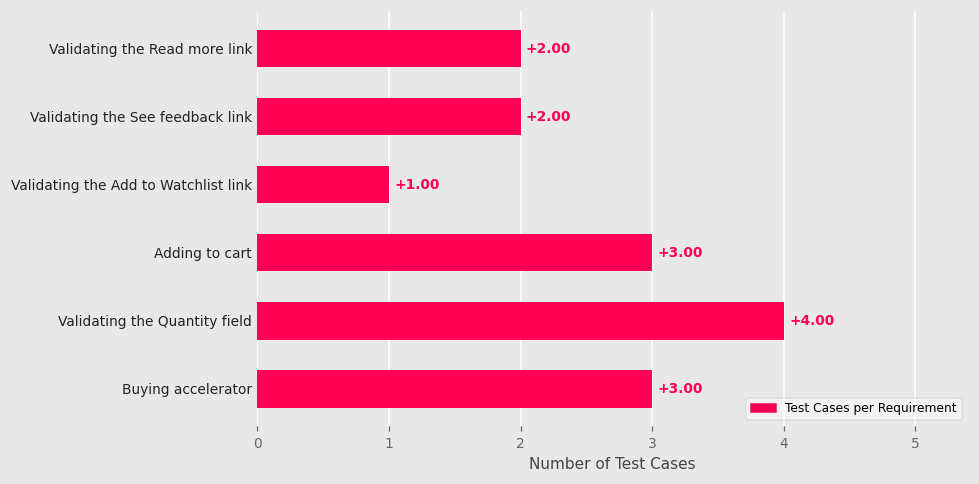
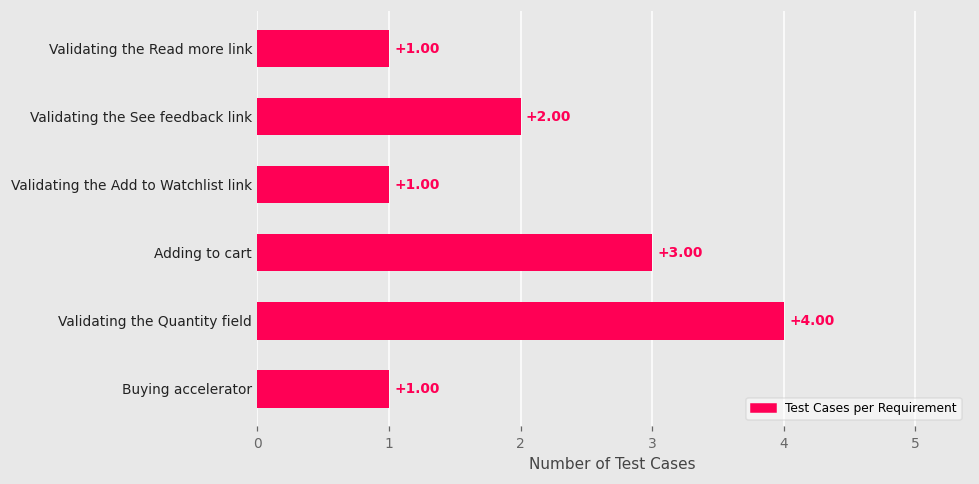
Validating the Read more link: +2.00 -> +1.00
Buying accelerator: +3.00 -> +1.00
